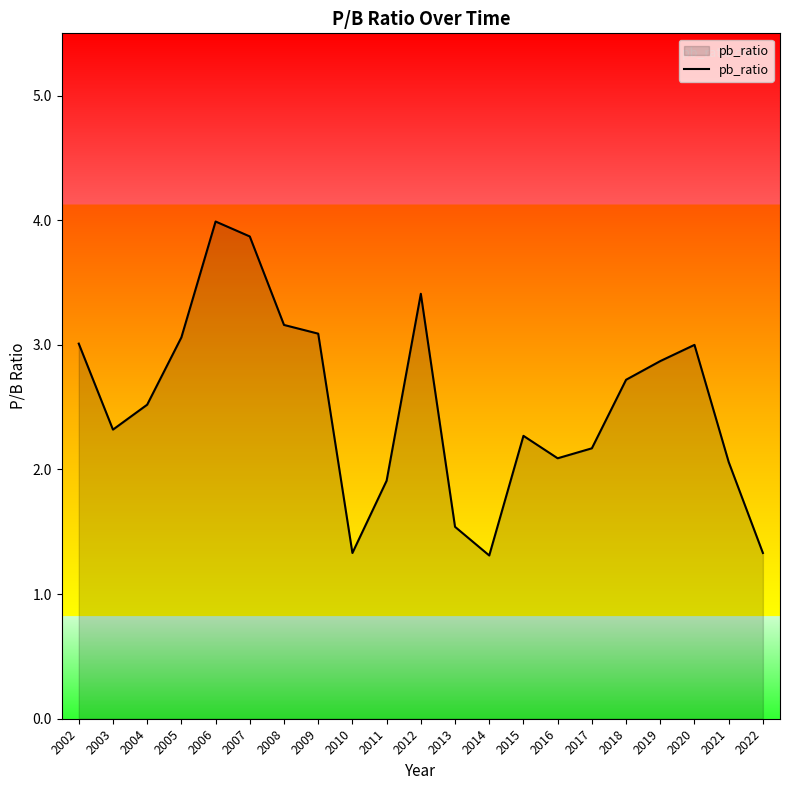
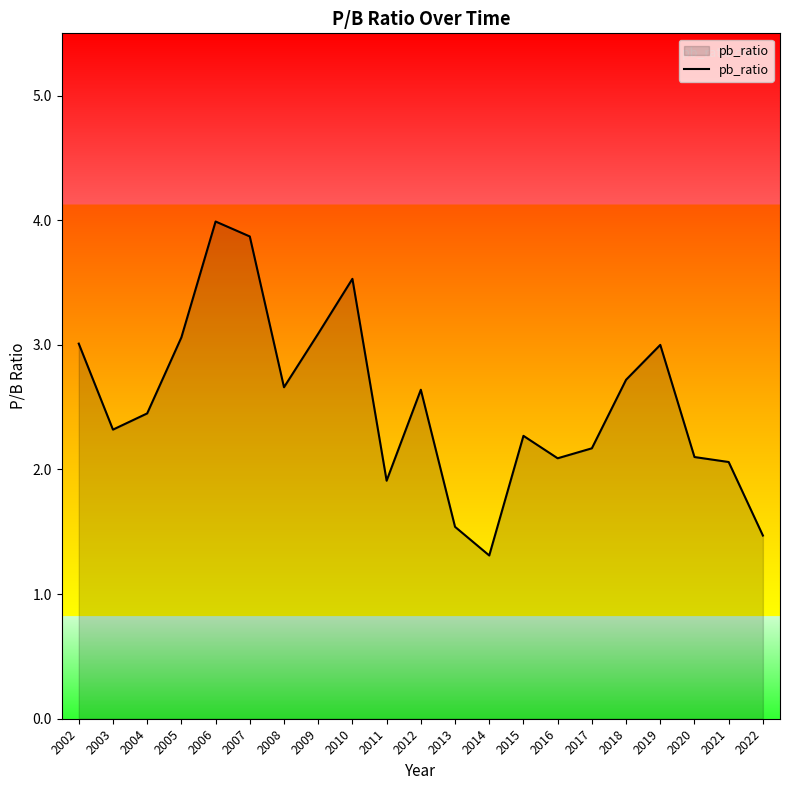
2004: 2.52 -> 2.45
2008: 3.16 -> 2.66
2010: 1.33 -> 3.53
2012: 3.41 -> 2.64
2019: 2.87 -> 3.00
2020: 3.0 -> 2.1
2022: 1.33 -> 1.47
